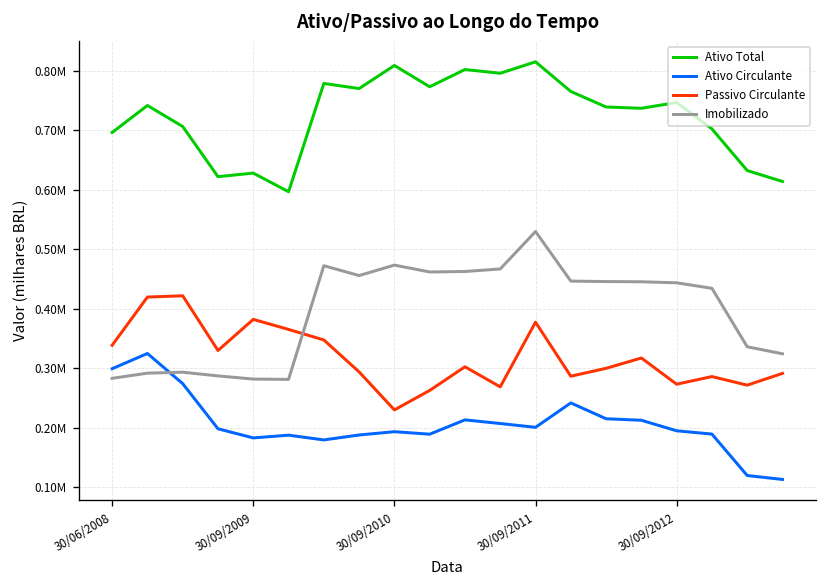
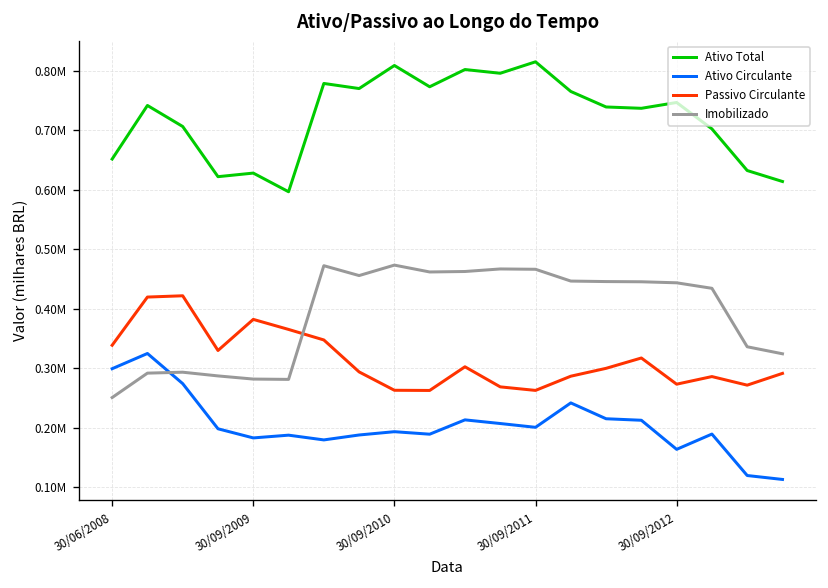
Ativo Total, 30/06/2008: 700000 -> 650000
Imobilizado, 30/06/2008: 280000 -> 250000
Passivo Circulante, 30/09/2010: 230000 -> 260000
Passivo Circulante, 30/09/2011: 380000 -> 260000
Imobilizado, 30/09/2011: 530000 -> 470000
Ativo Circulante, 30/09/2012: 190000 -> 160000
